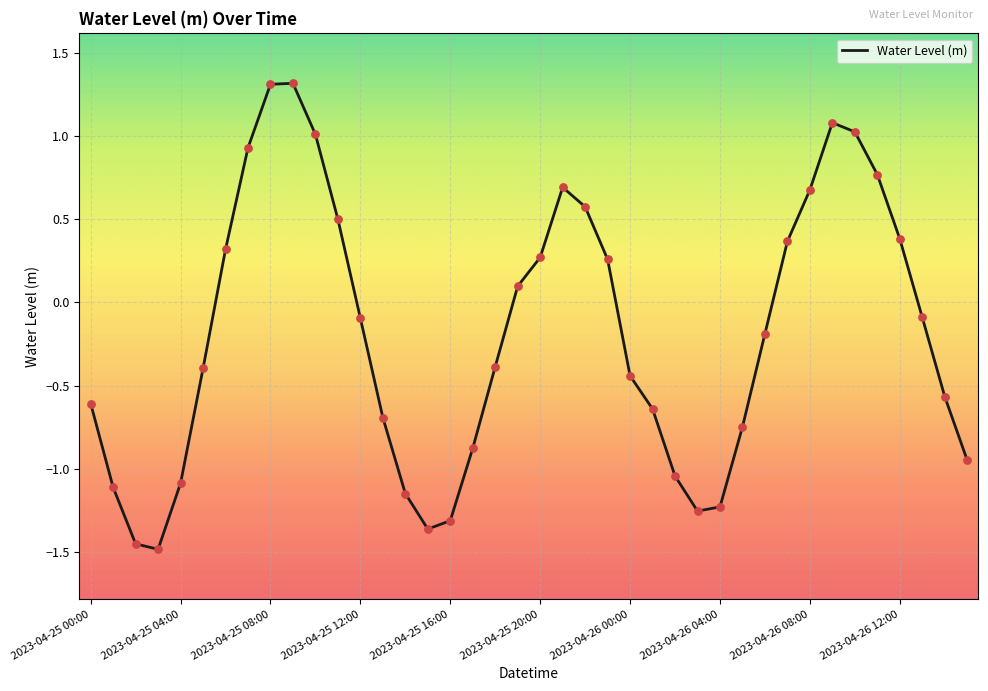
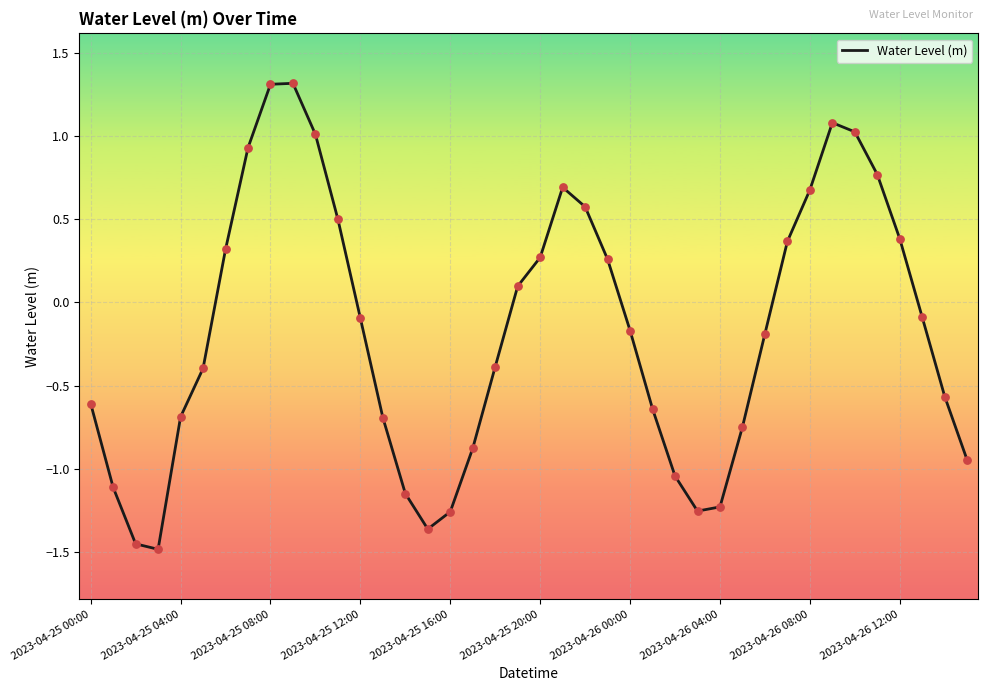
2023-04-25 04:00: -1.09 -> -0.69
2023-04-25 16:00: -1.31 -> -1.26
2023-04-26 00:00: -0.44 -> -0.17
